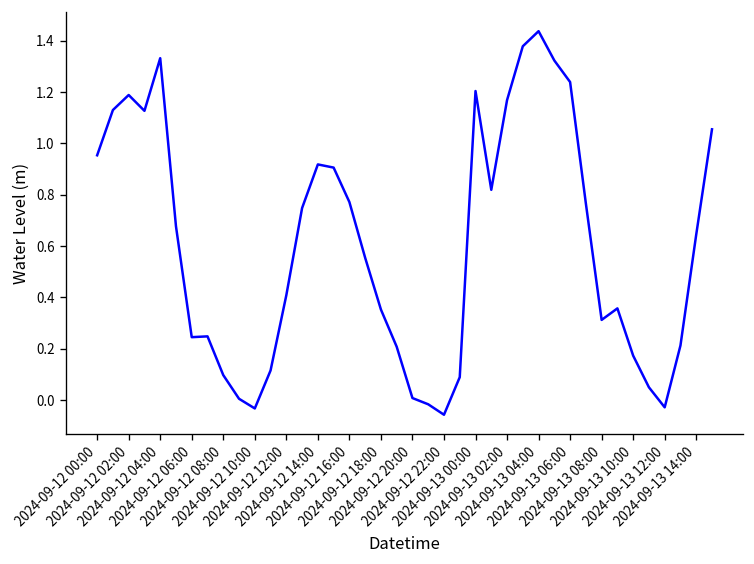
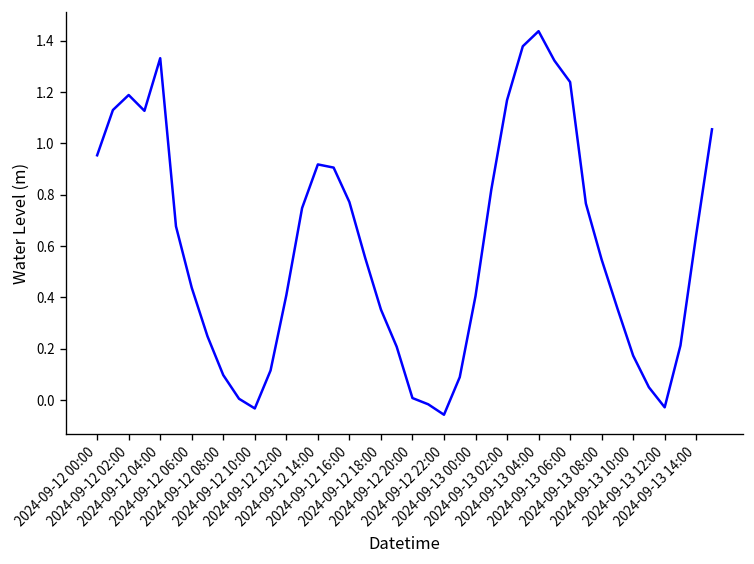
2024-09-12 06:00: 0.25 -> 0.44
2024-09-13 00:00: 1.20 -> 0.41
2024-09-13 08:00: 0.31 -> 0.55
